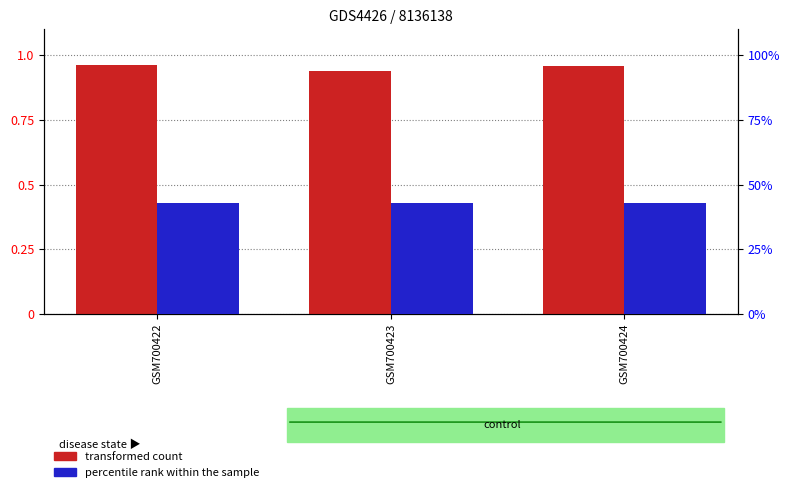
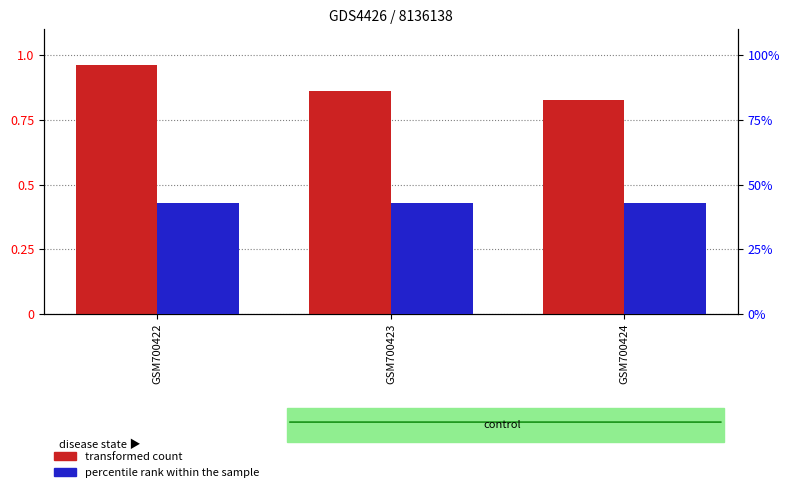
transformed count, GSM700423: 0.94 -> 0.86
transformed count, GSM700424: 0.96 -> 0.83
